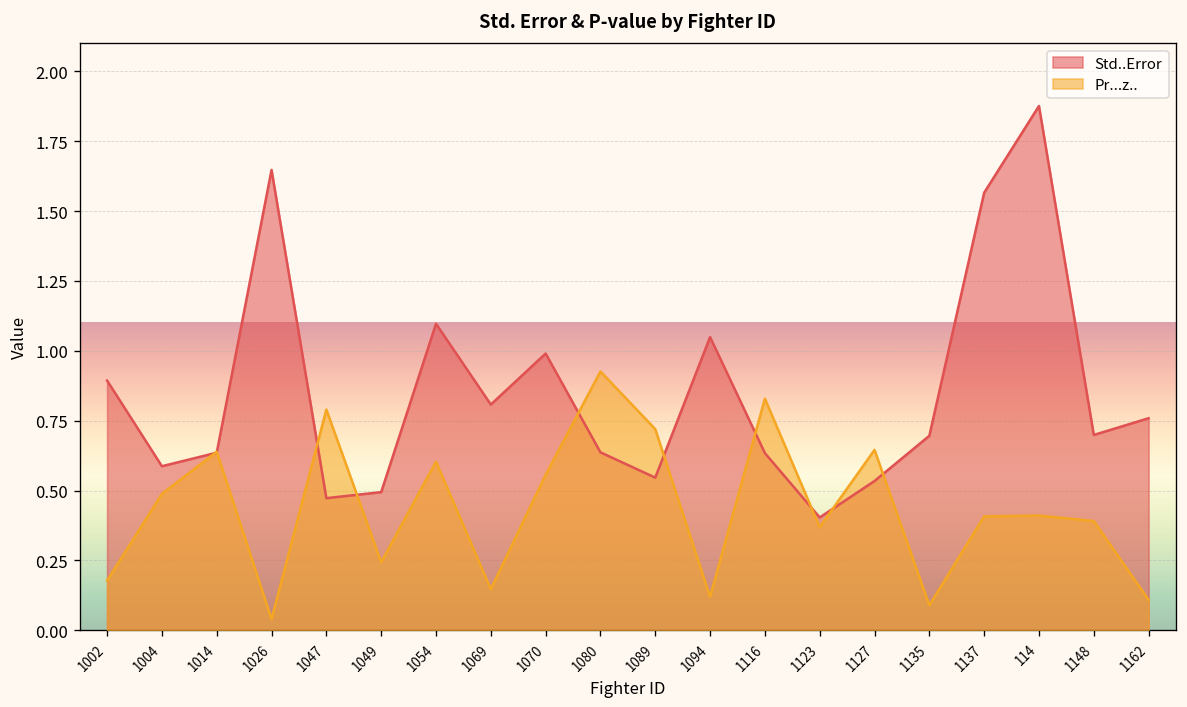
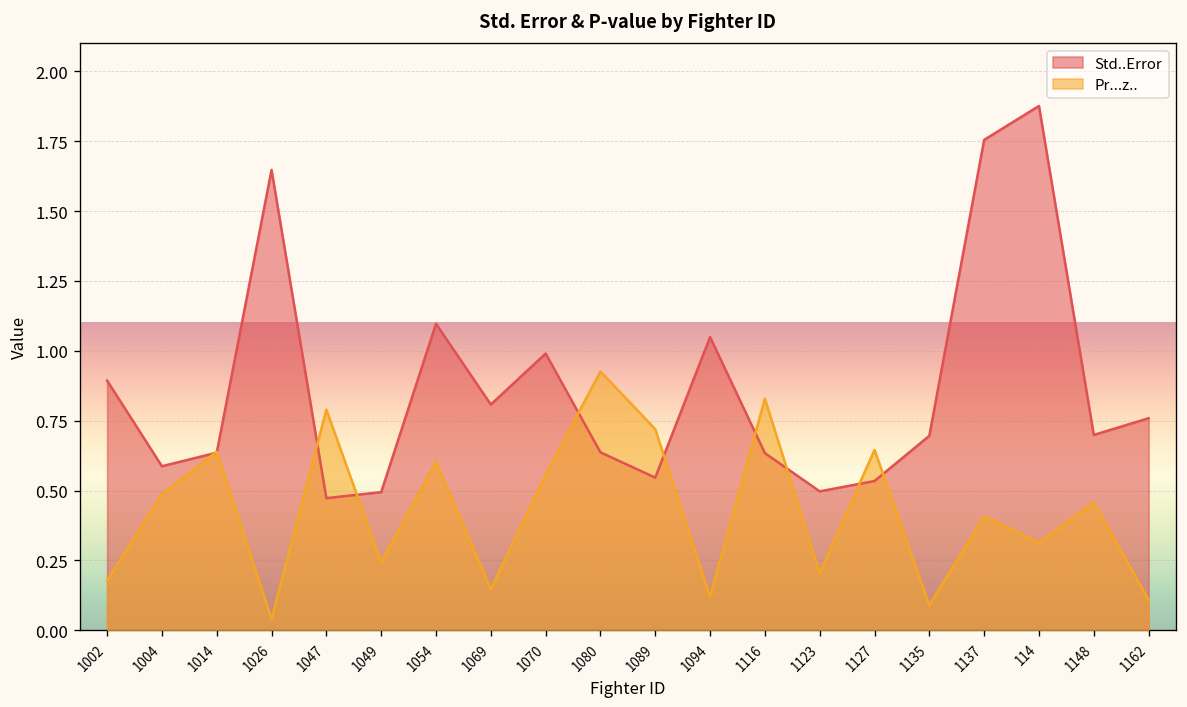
Std..Error, 1123: 0.40 -> 0.50
Pr...z.., 1123: 0.37 -> 0.20
Std..Error, 1137: 1.57 -> 1.75
Pr...z.., 114: 0.41 -> 0.31
Pr...z.., 1148: 0.39 -> 0.46
